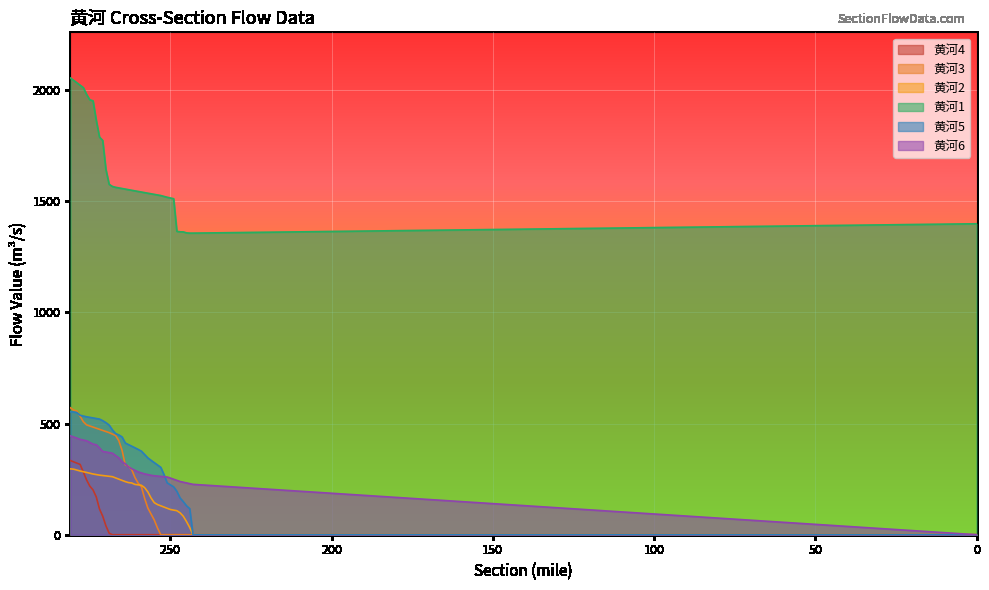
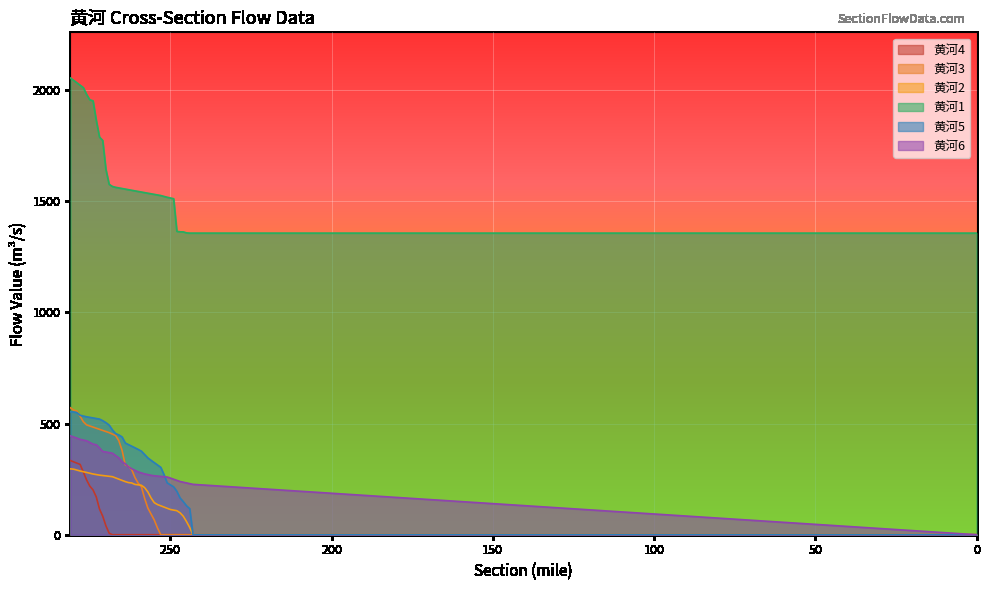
黄河1, 0: 1400 -> 1360
